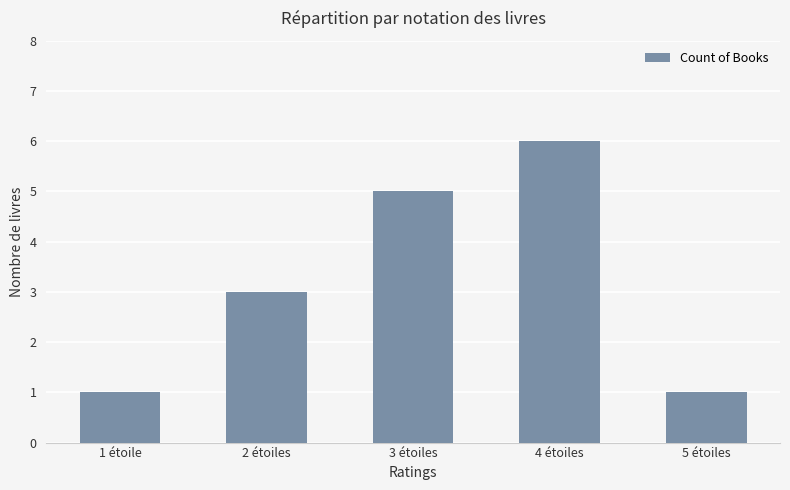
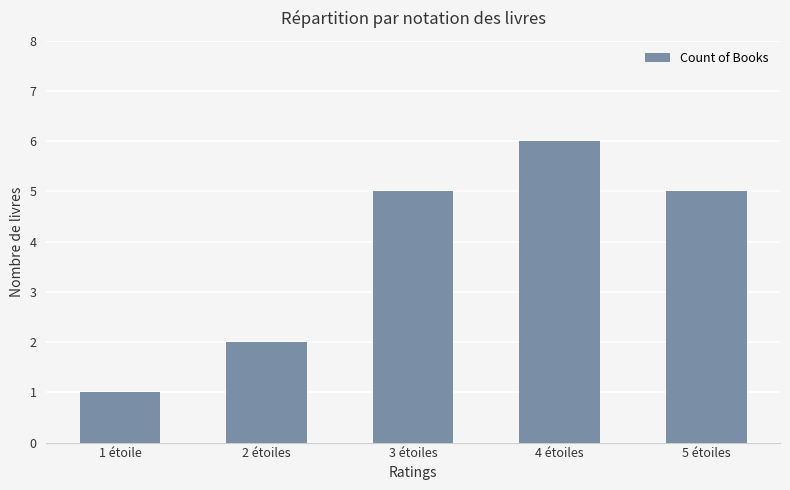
2 étoiles: 3 -> 2
5 étoiles: 1 -> 5
